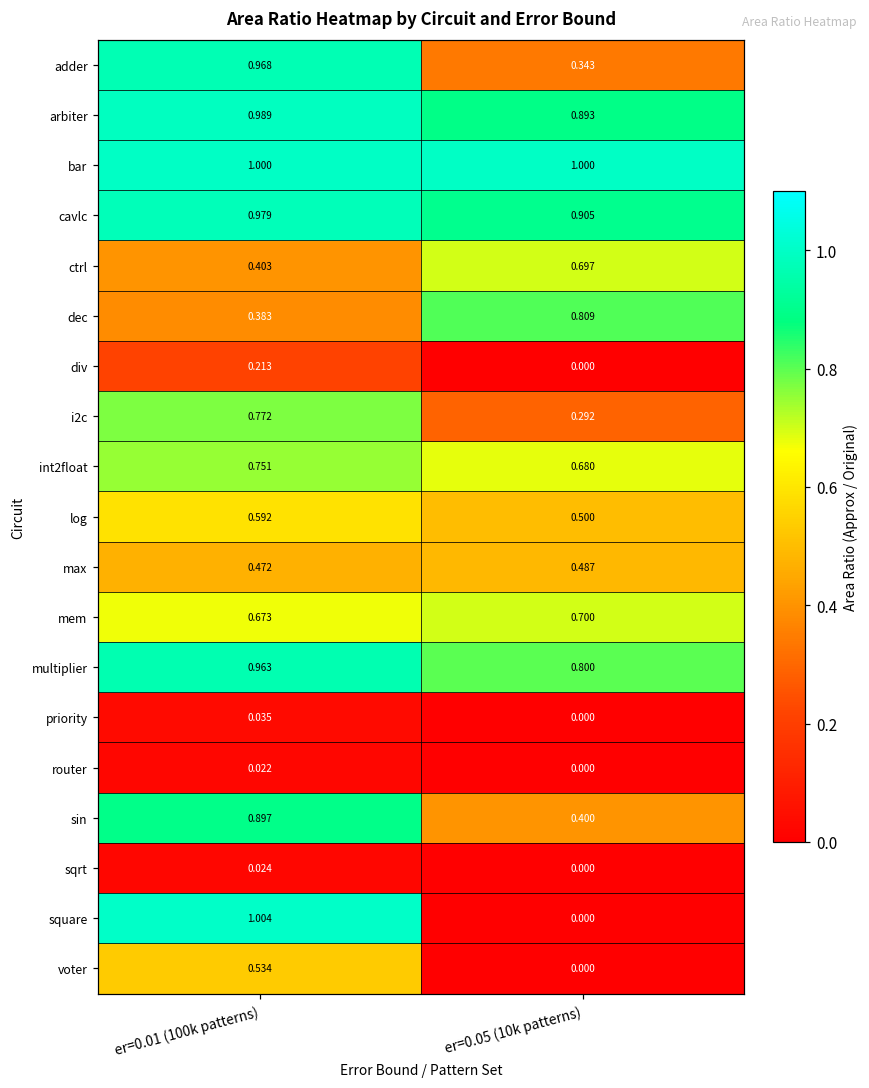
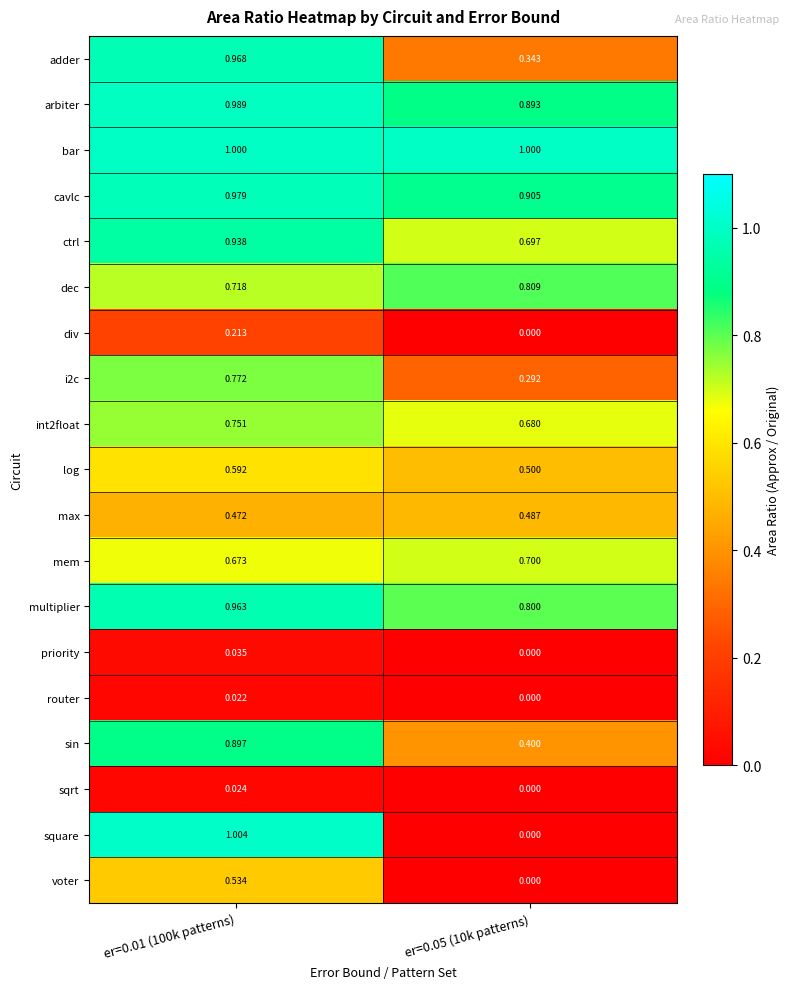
ctrl, er=0.01 (100k patterns): 0.403 -> 0.938
dec, er=0.01 (100k patterns): 0.383 -> 0.718
